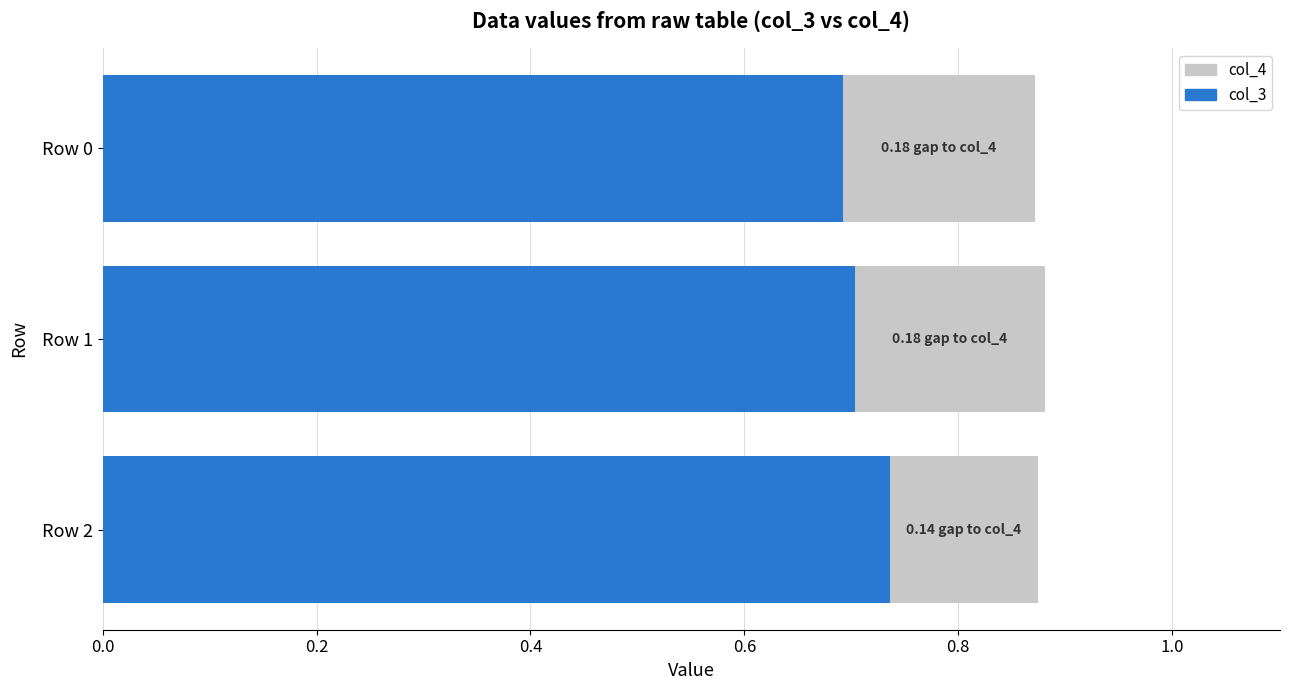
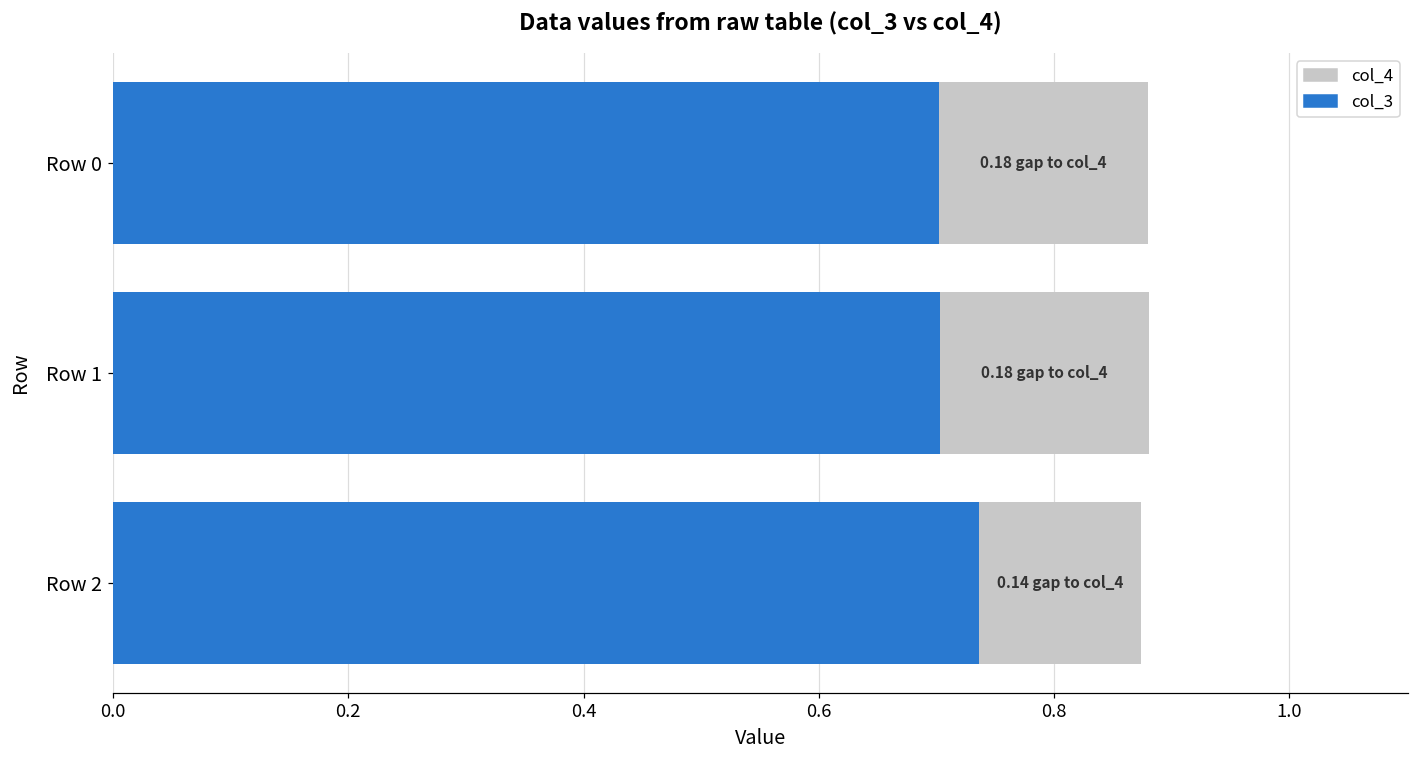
col_4, Row 0: 0.872 -> 0.879
col_3, Row 0: 0.692 -> 0.702
